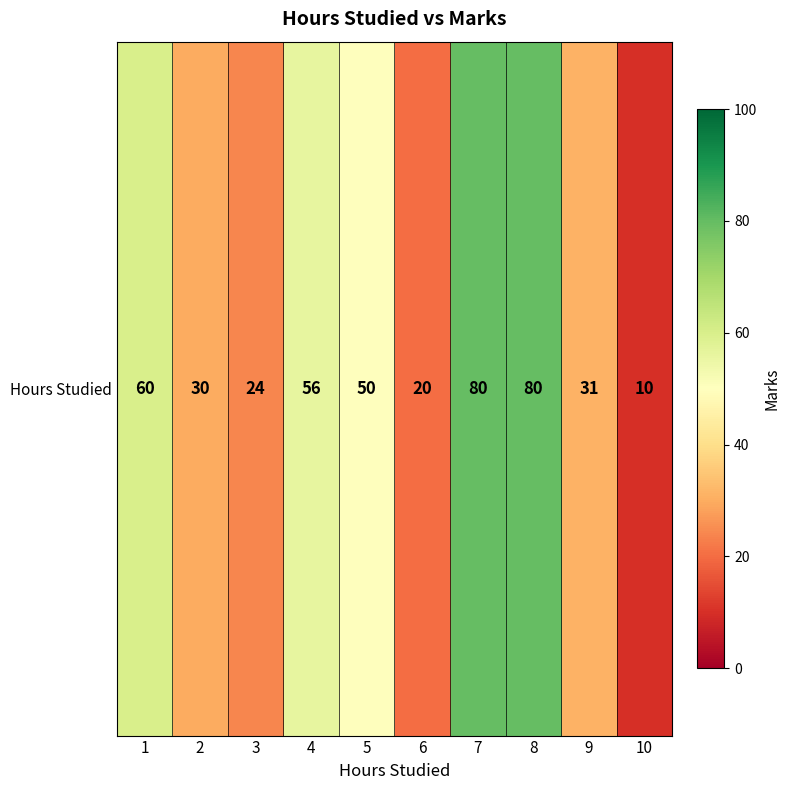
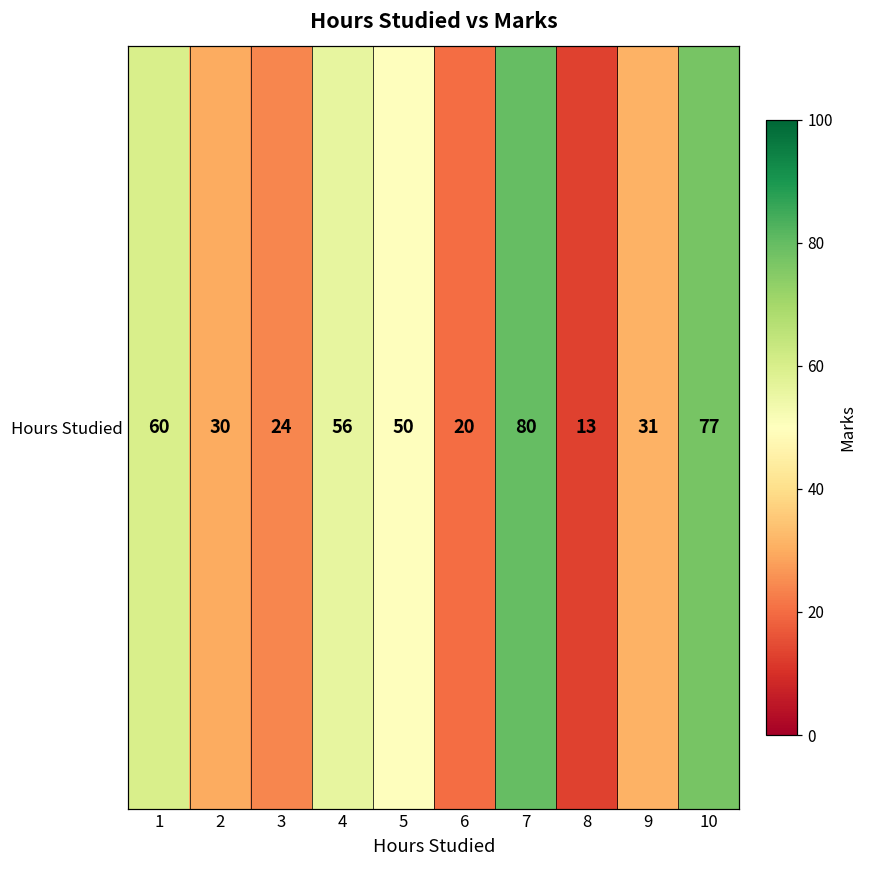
Hours Studied, 8: 80 -> 13
Hours Studied, 10: 10 -> 77
